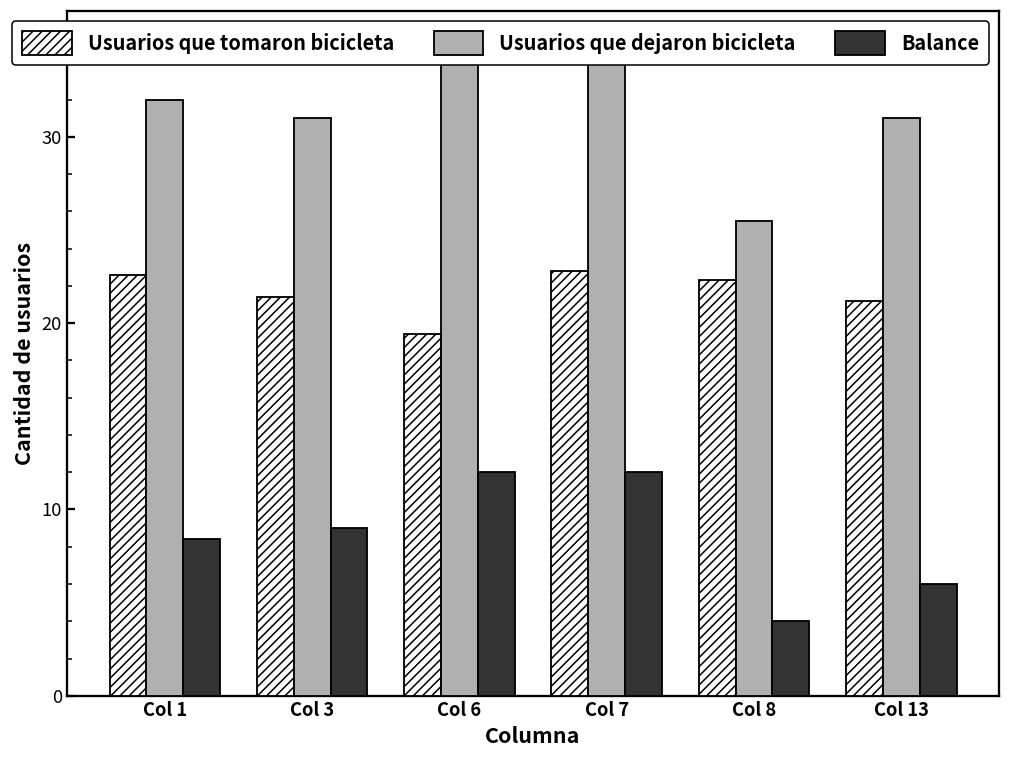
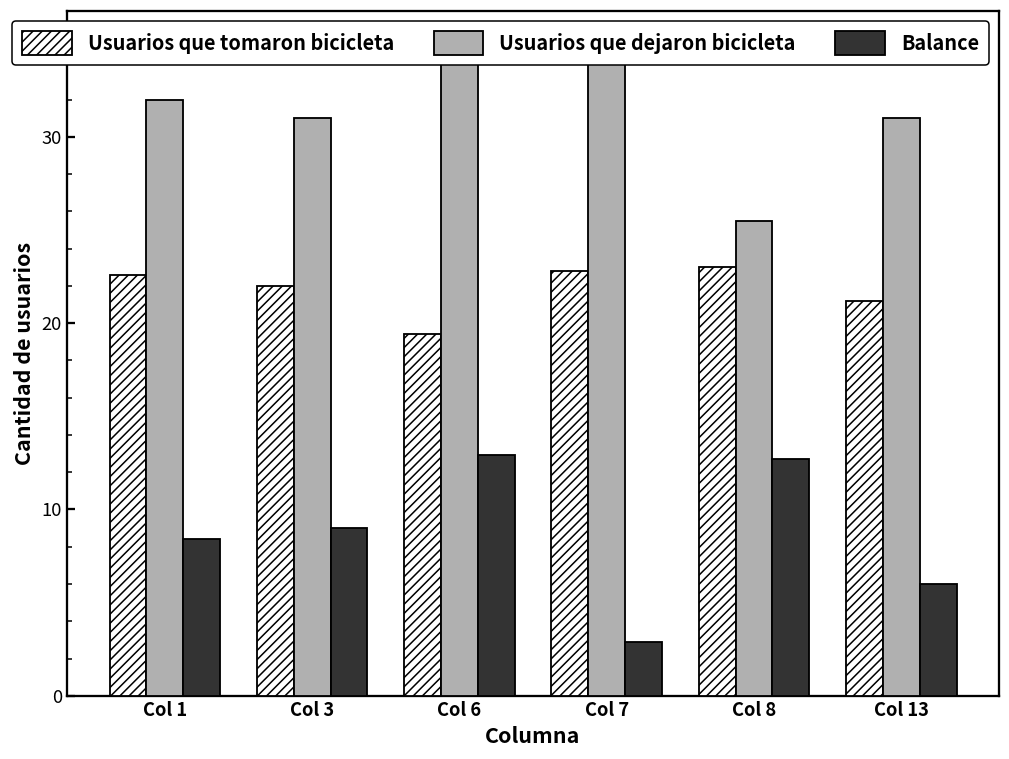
Usuarios que tomaron bicicleta, Col 3: 21.4 -> 22.0
Balance, Col 6: 12.0 -> 12.9
Balance, Col 7: 12.0 -> 2.9
Usuarios que tomaron bicicleta, Col 8: 22.3 -> 23.0
Balance, Col 8: 4.0 -> 12.7
